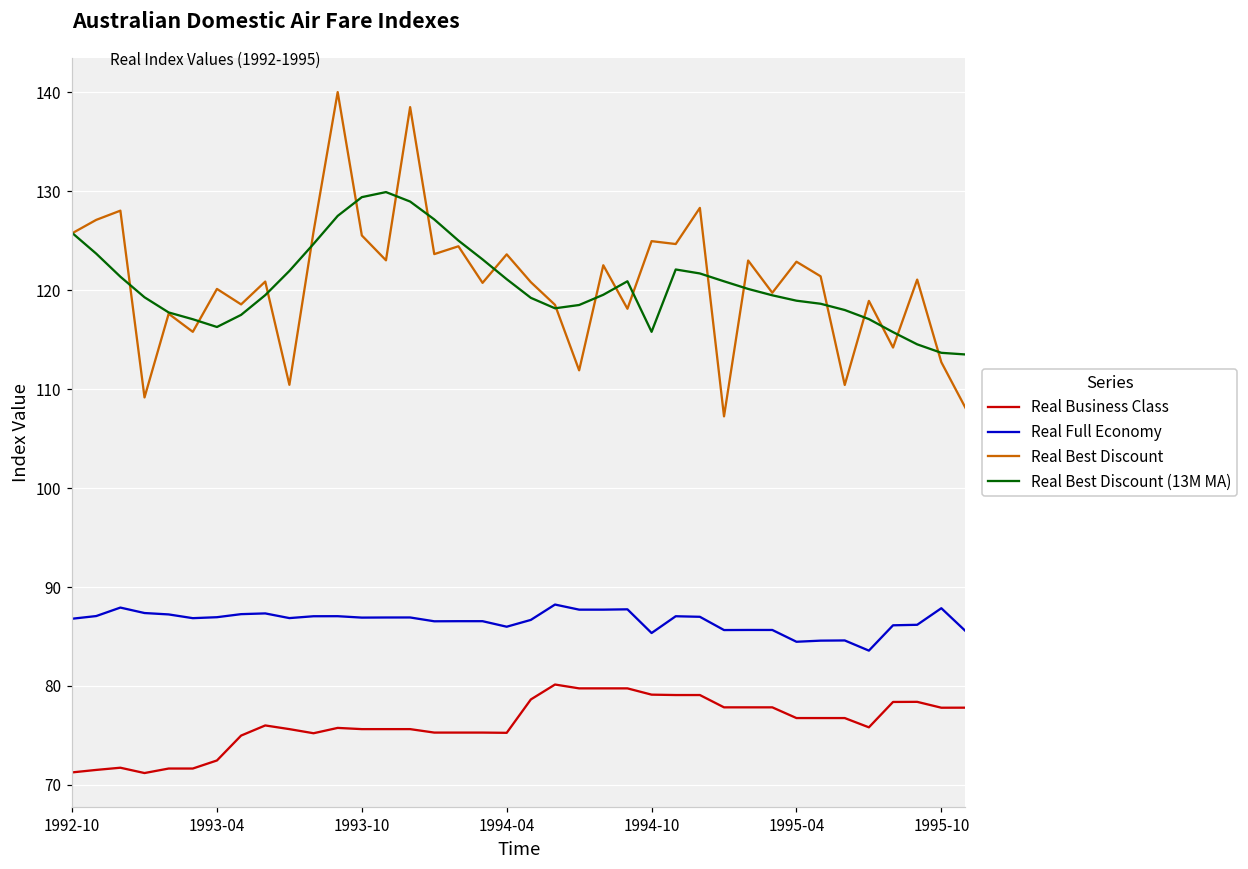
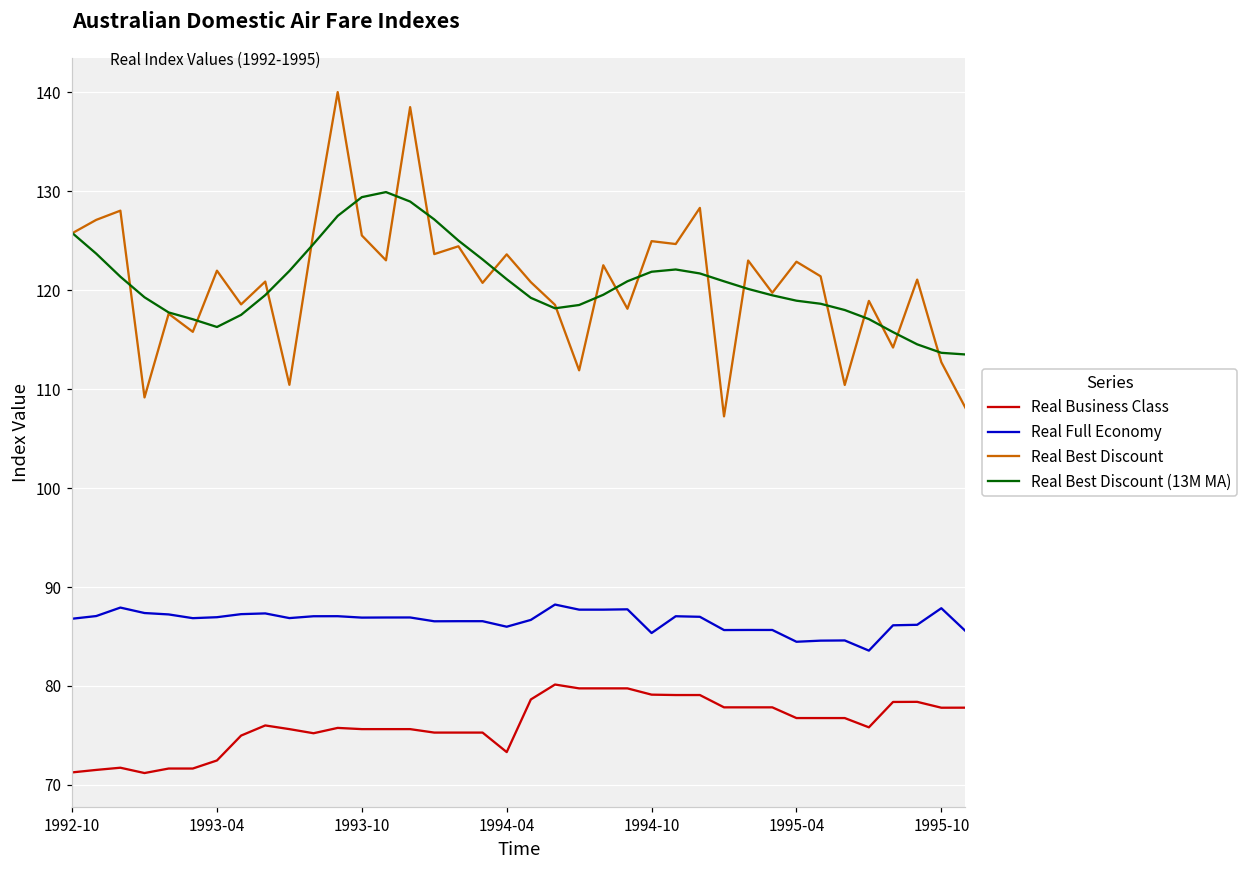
Real Best Discount, 1993-04: 120 -> 122
Real Business Class, 1994-04: 75 -> 73
Real Best Discount (13M MA), 1994-10: 116 -> 122
